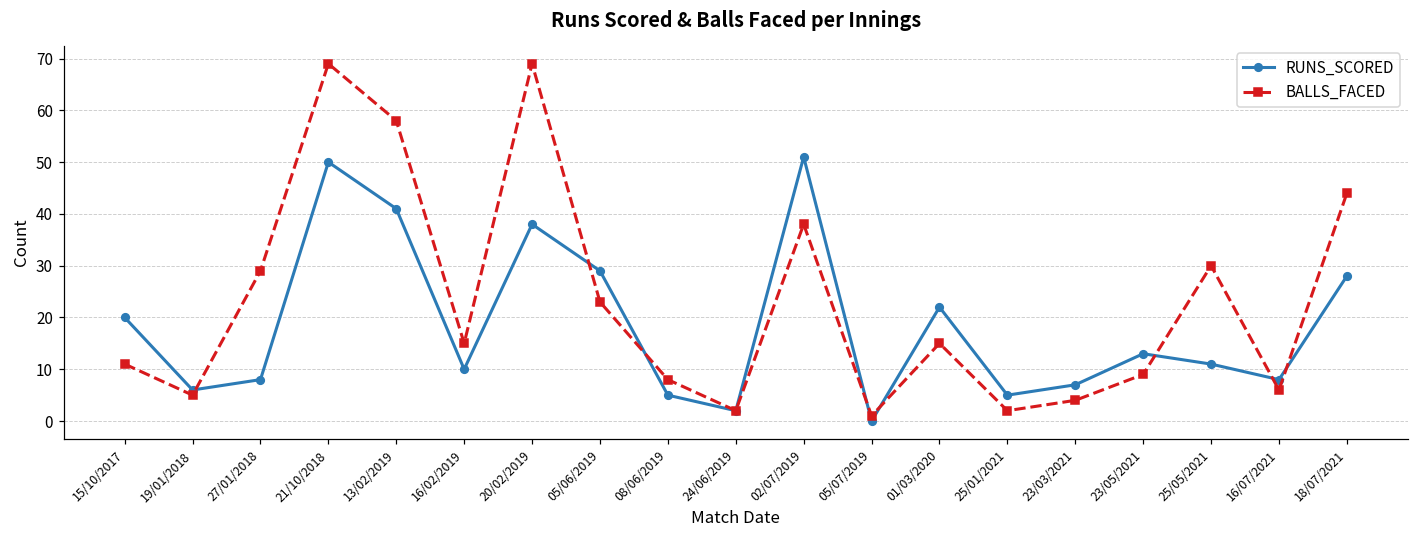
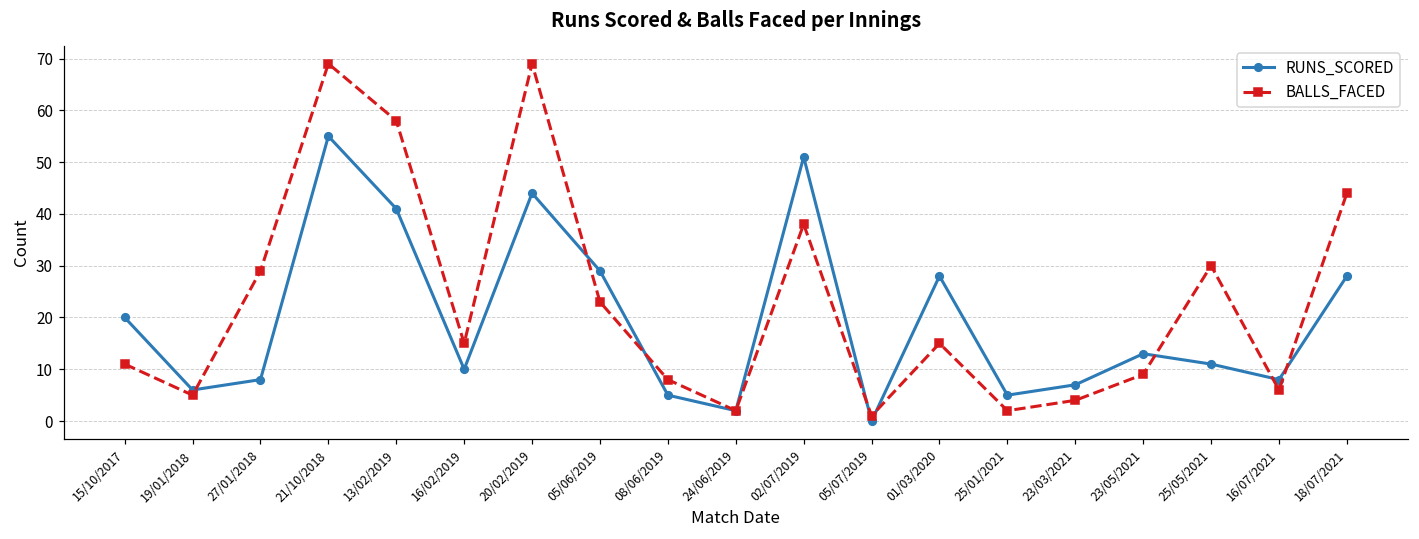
RUNS_SCORED, 21/10/2018: 50 -> 55
RUNS_SCORED, 20/02/2019: 38 -> 44
RUNS_SCORED, 01/03/2020: 22 -> 28
